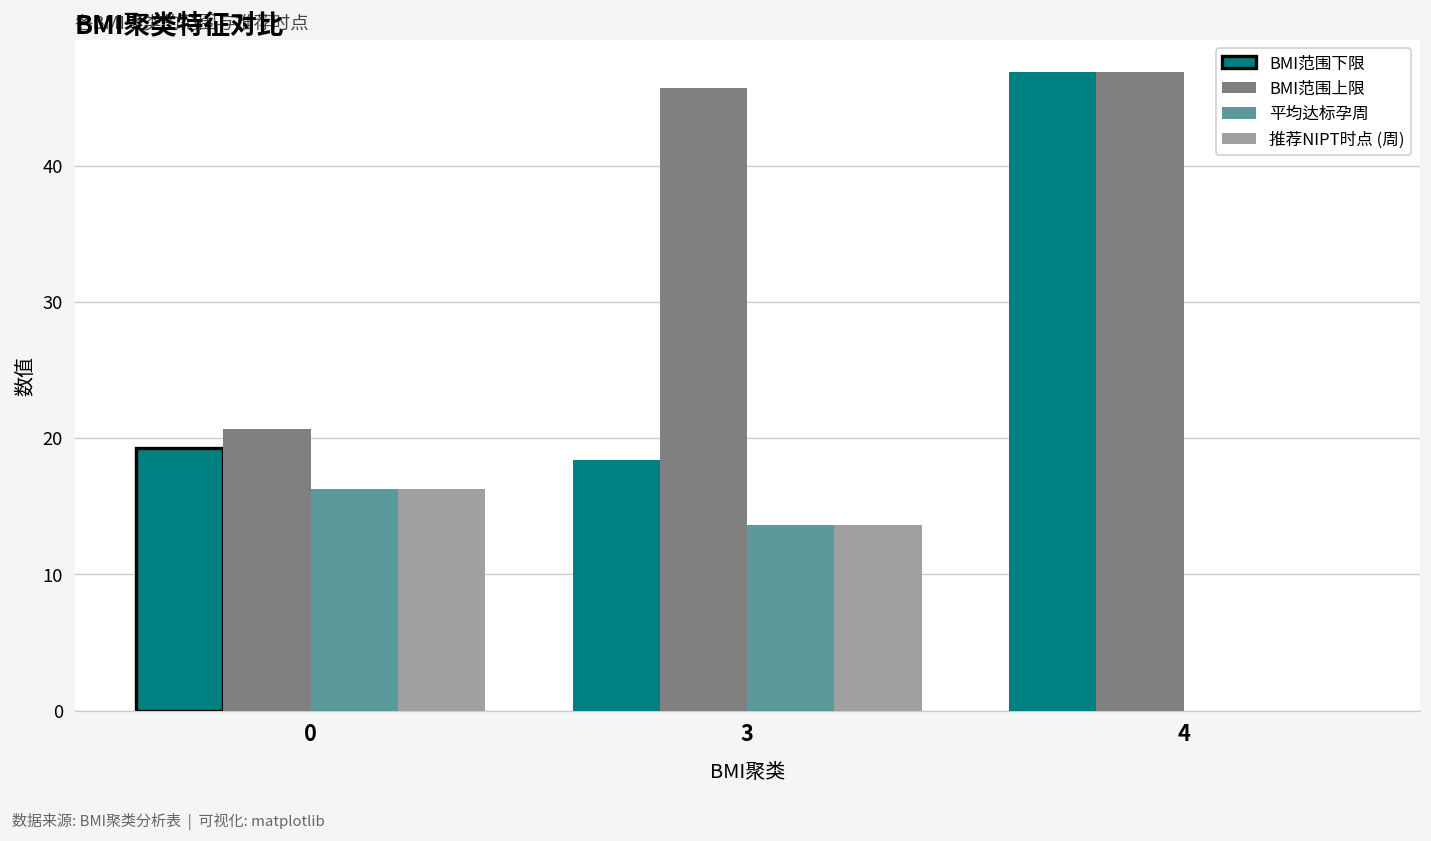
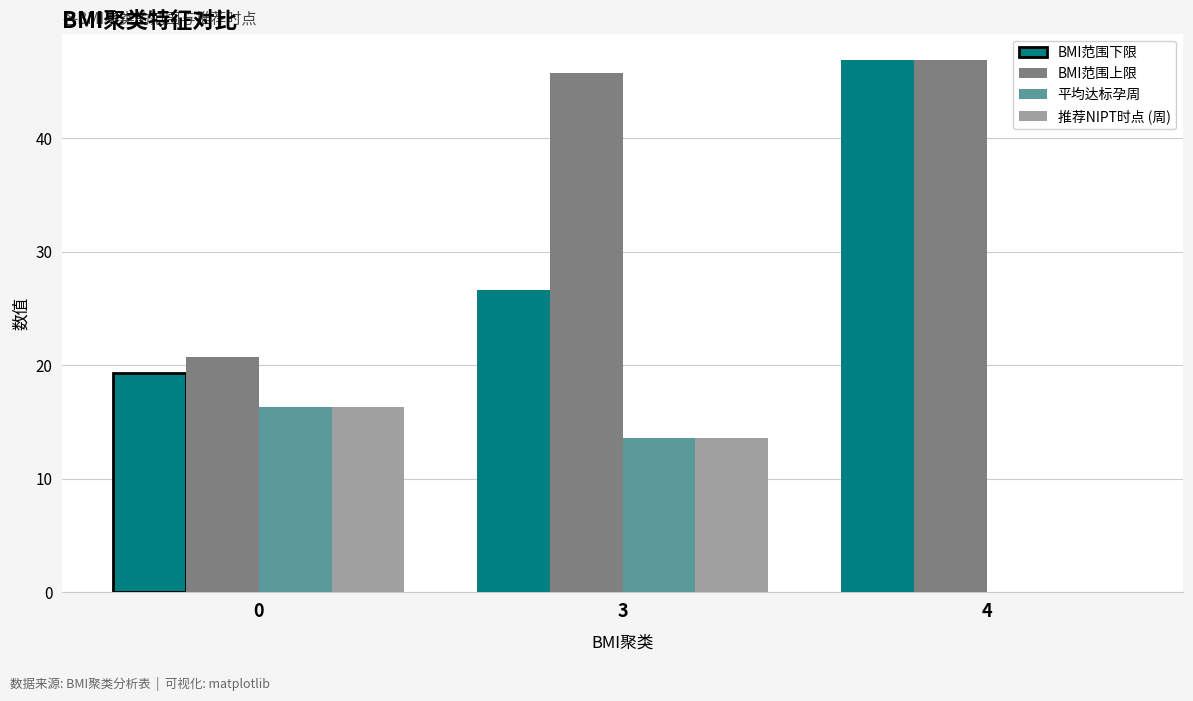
BMI范围下限, 3: 18.4 -> 26.6
